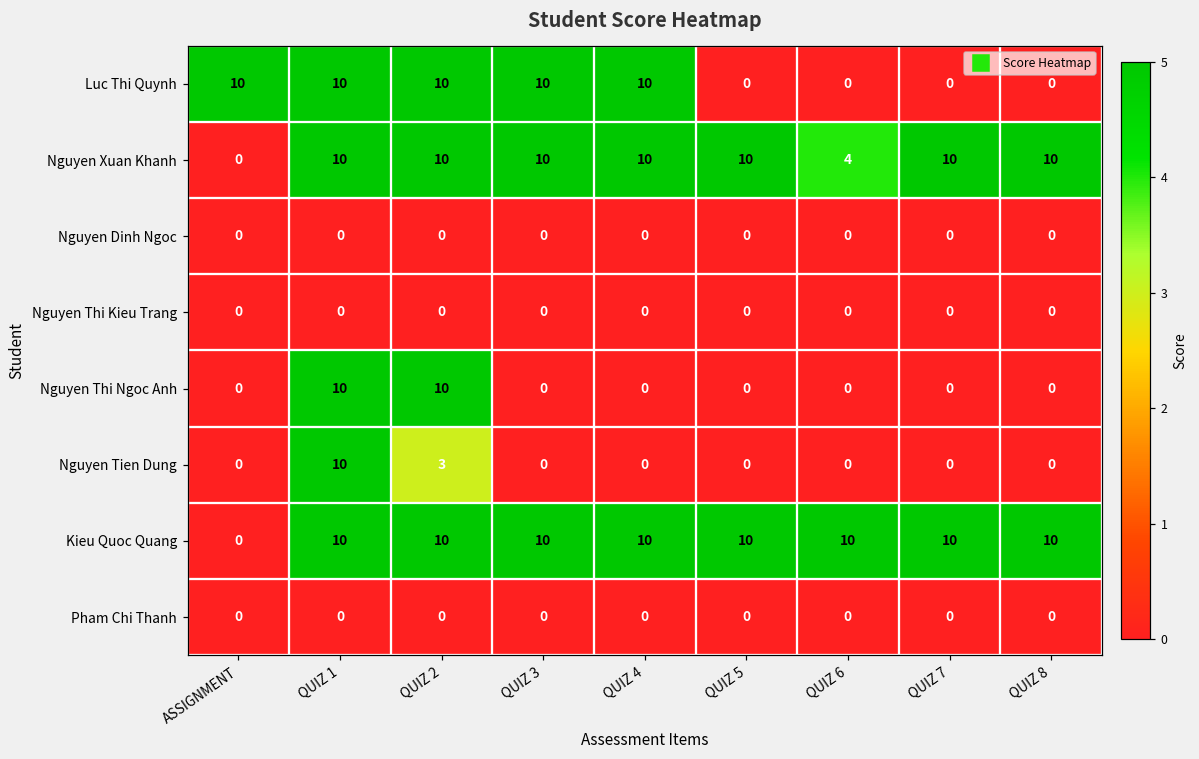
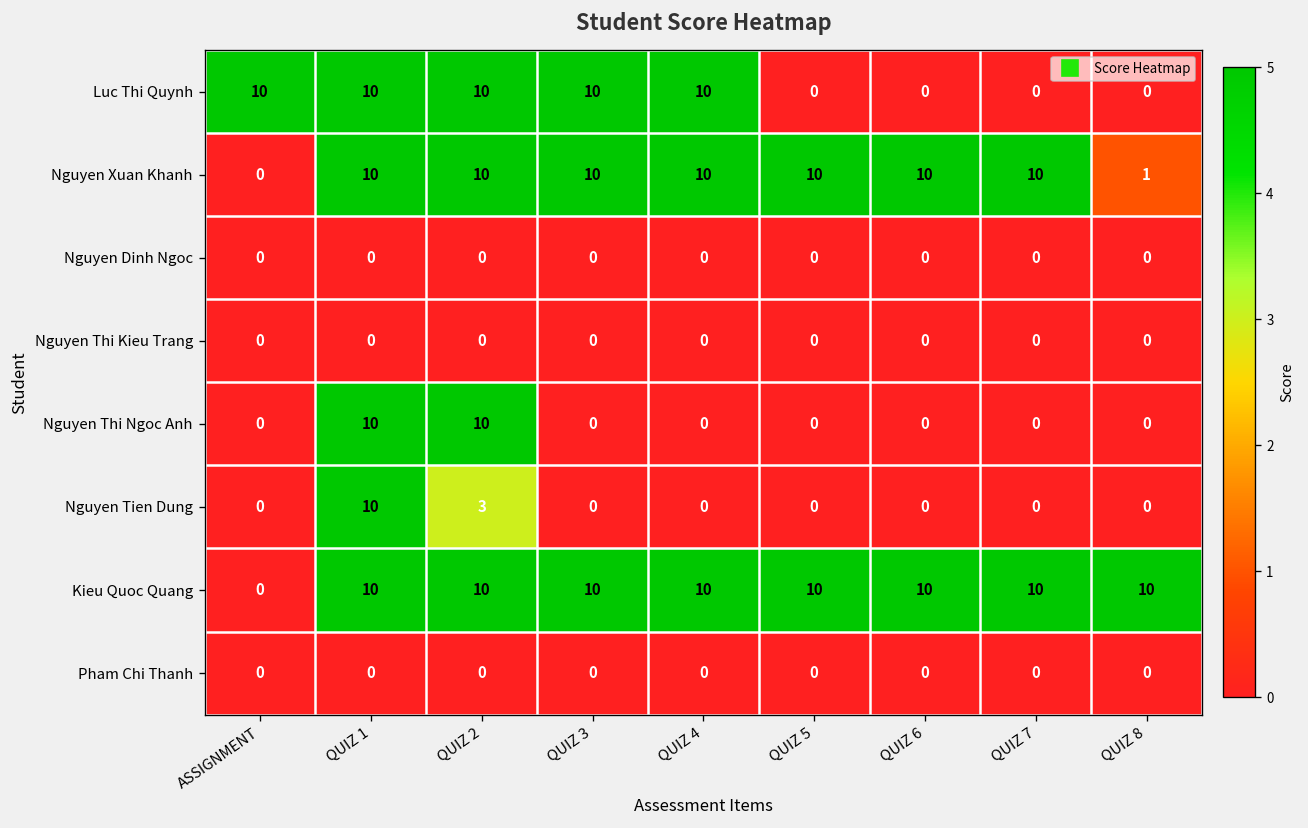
Nguyen Xuan Khanh, QUIZ 6: 4 -> 10
Nguyen Xuan Khanh, QUIZ 8: 10 -> 1
